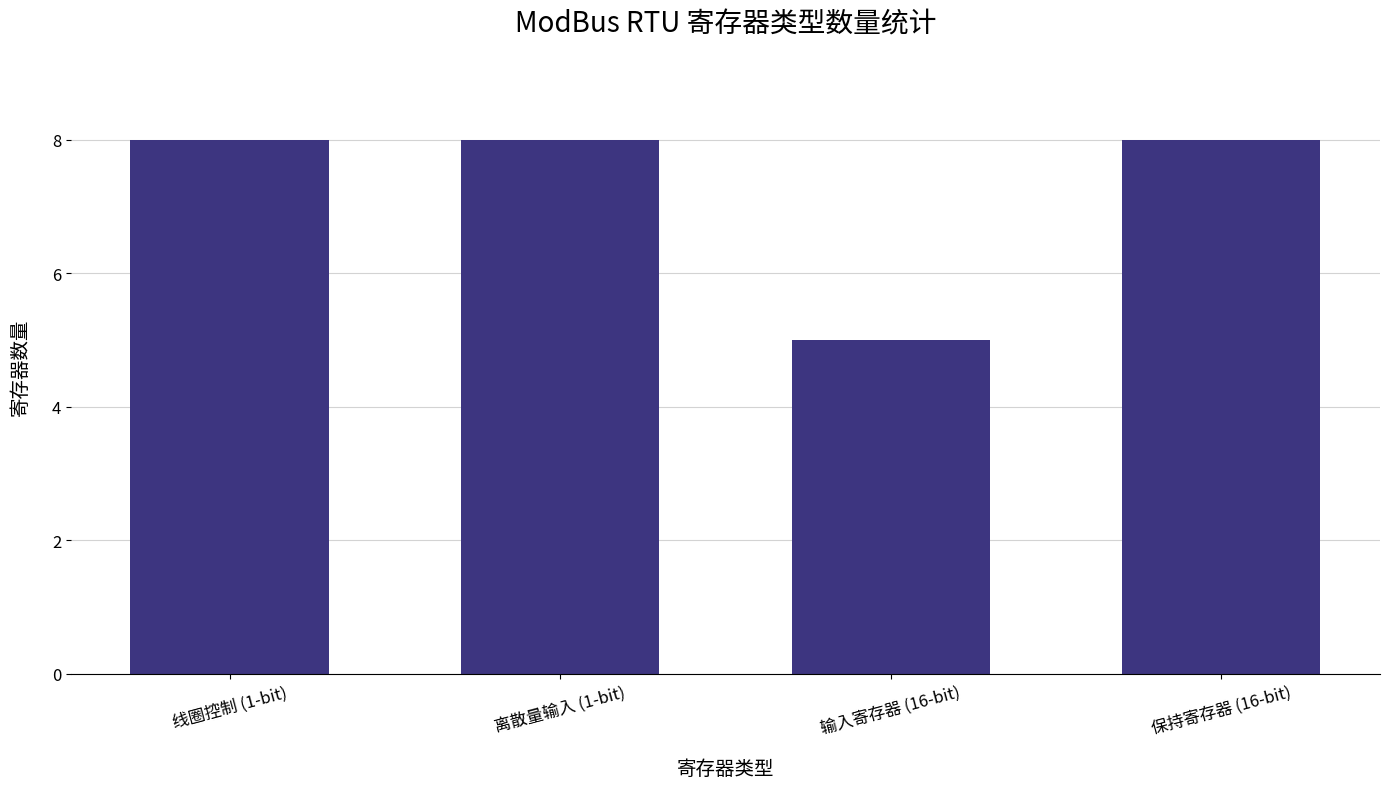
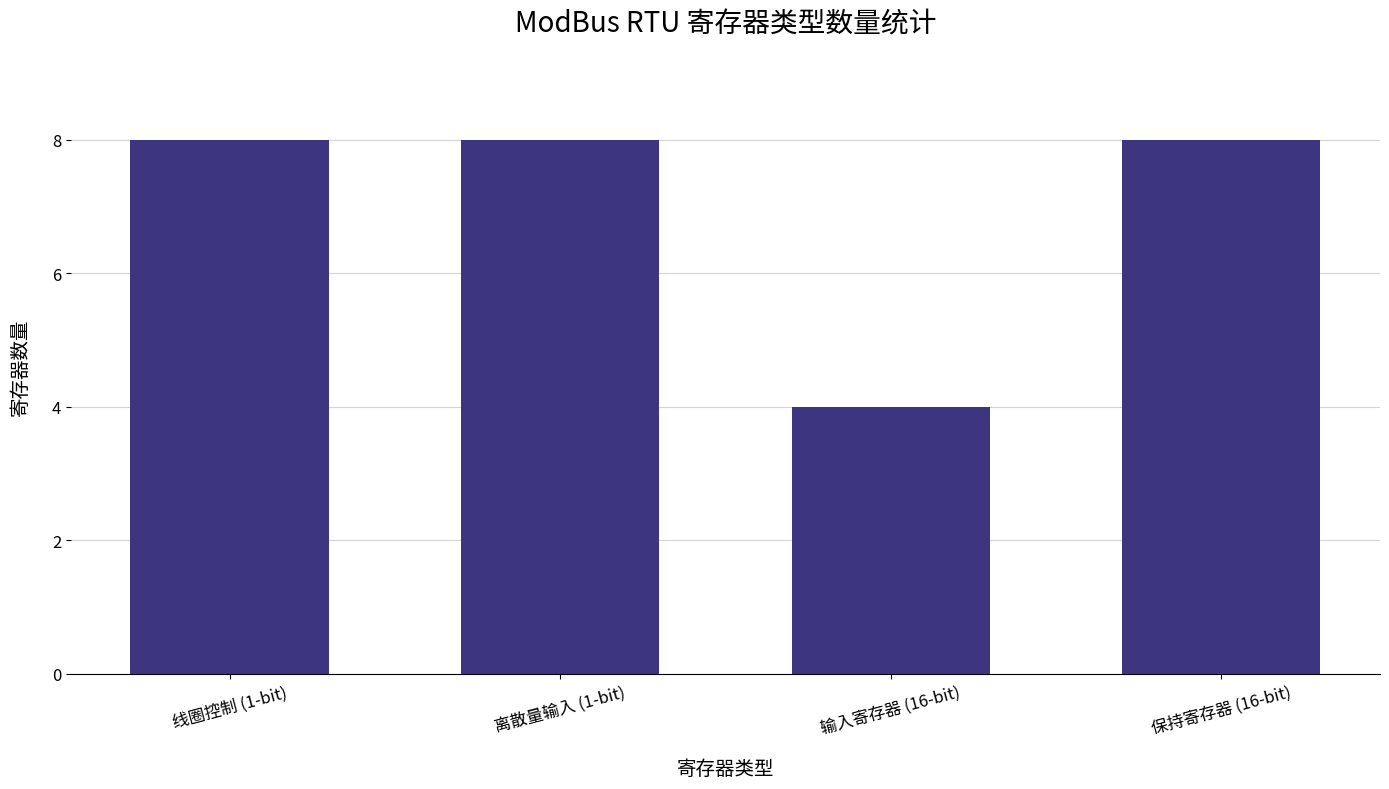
输入寄存器 (16-bit): 5 -> 4
